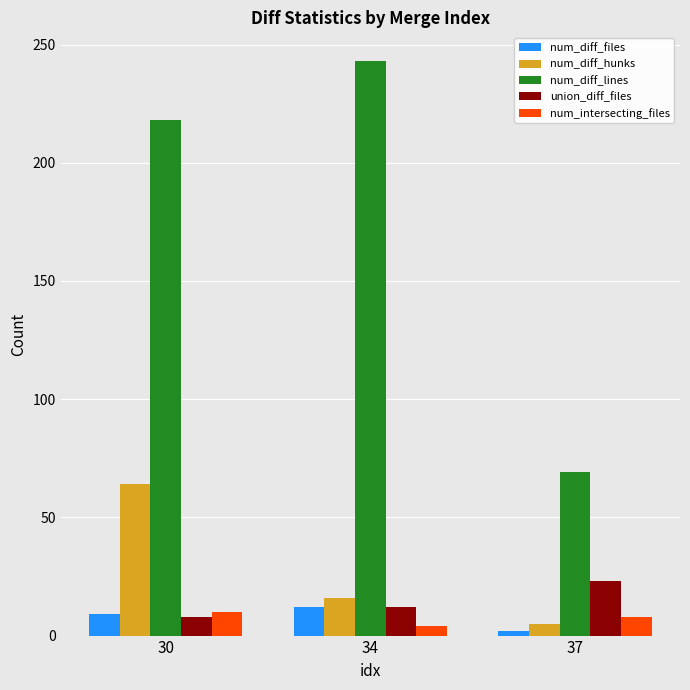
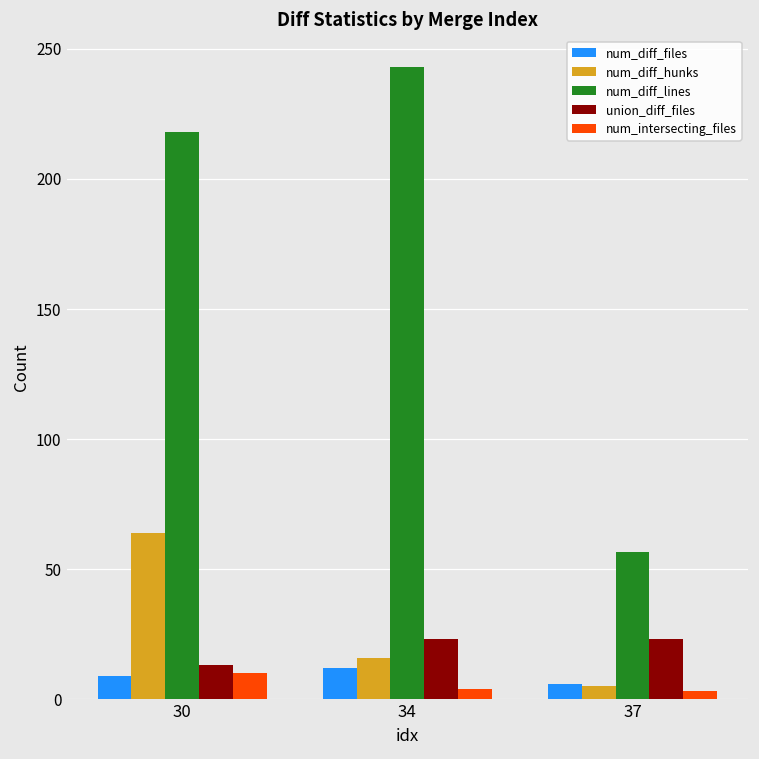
union_diff_files, 30: 8 -> 13
union_diff_files, 34: 12 -> 23
num_diff_files, 37: 2 -> 6
num_diff_lines, 37: 69 -> 57
num_intersecting_files, 37: 8 -> 3
